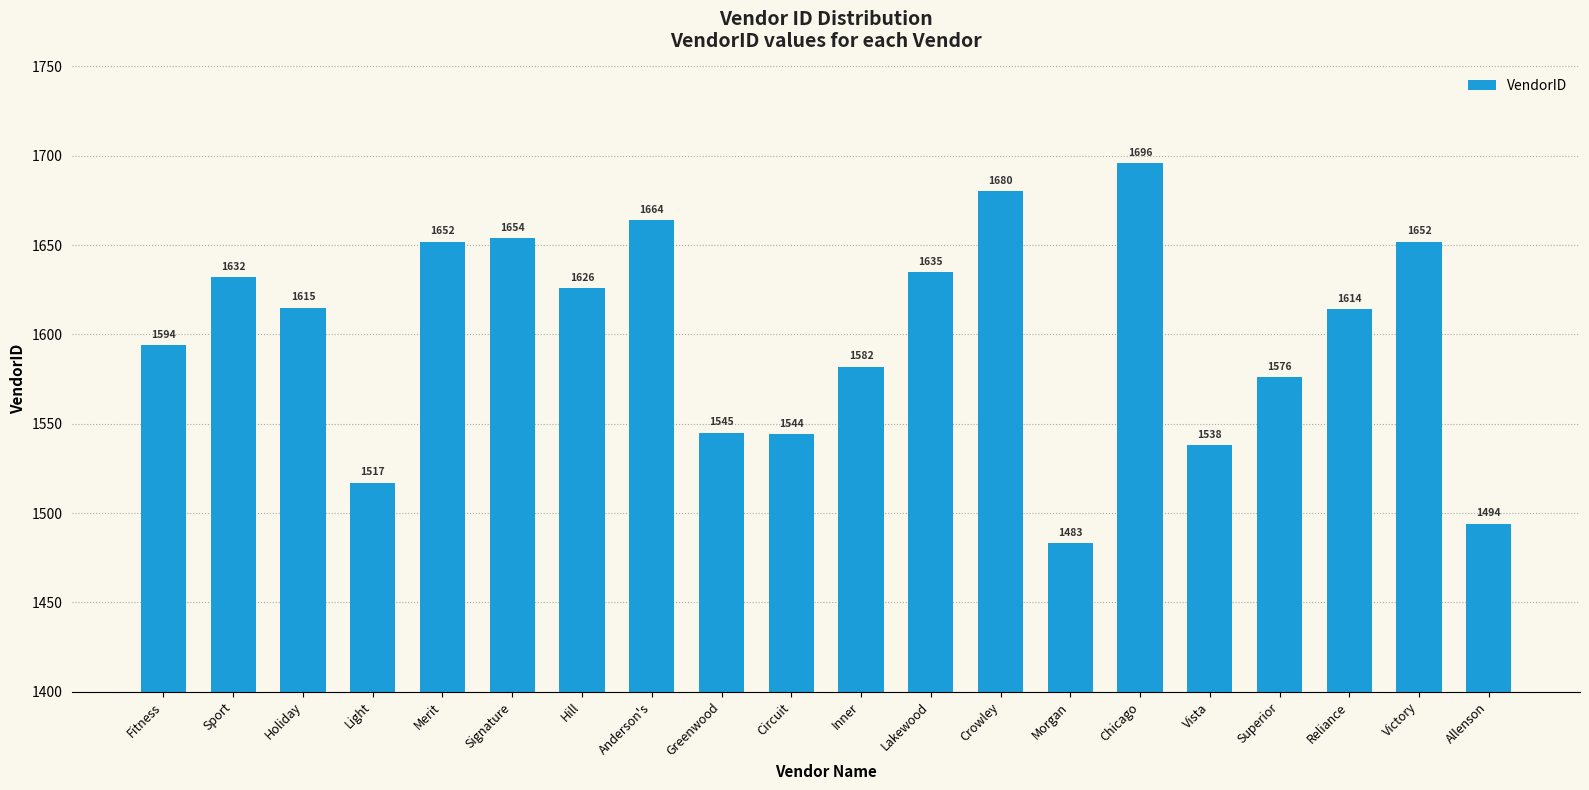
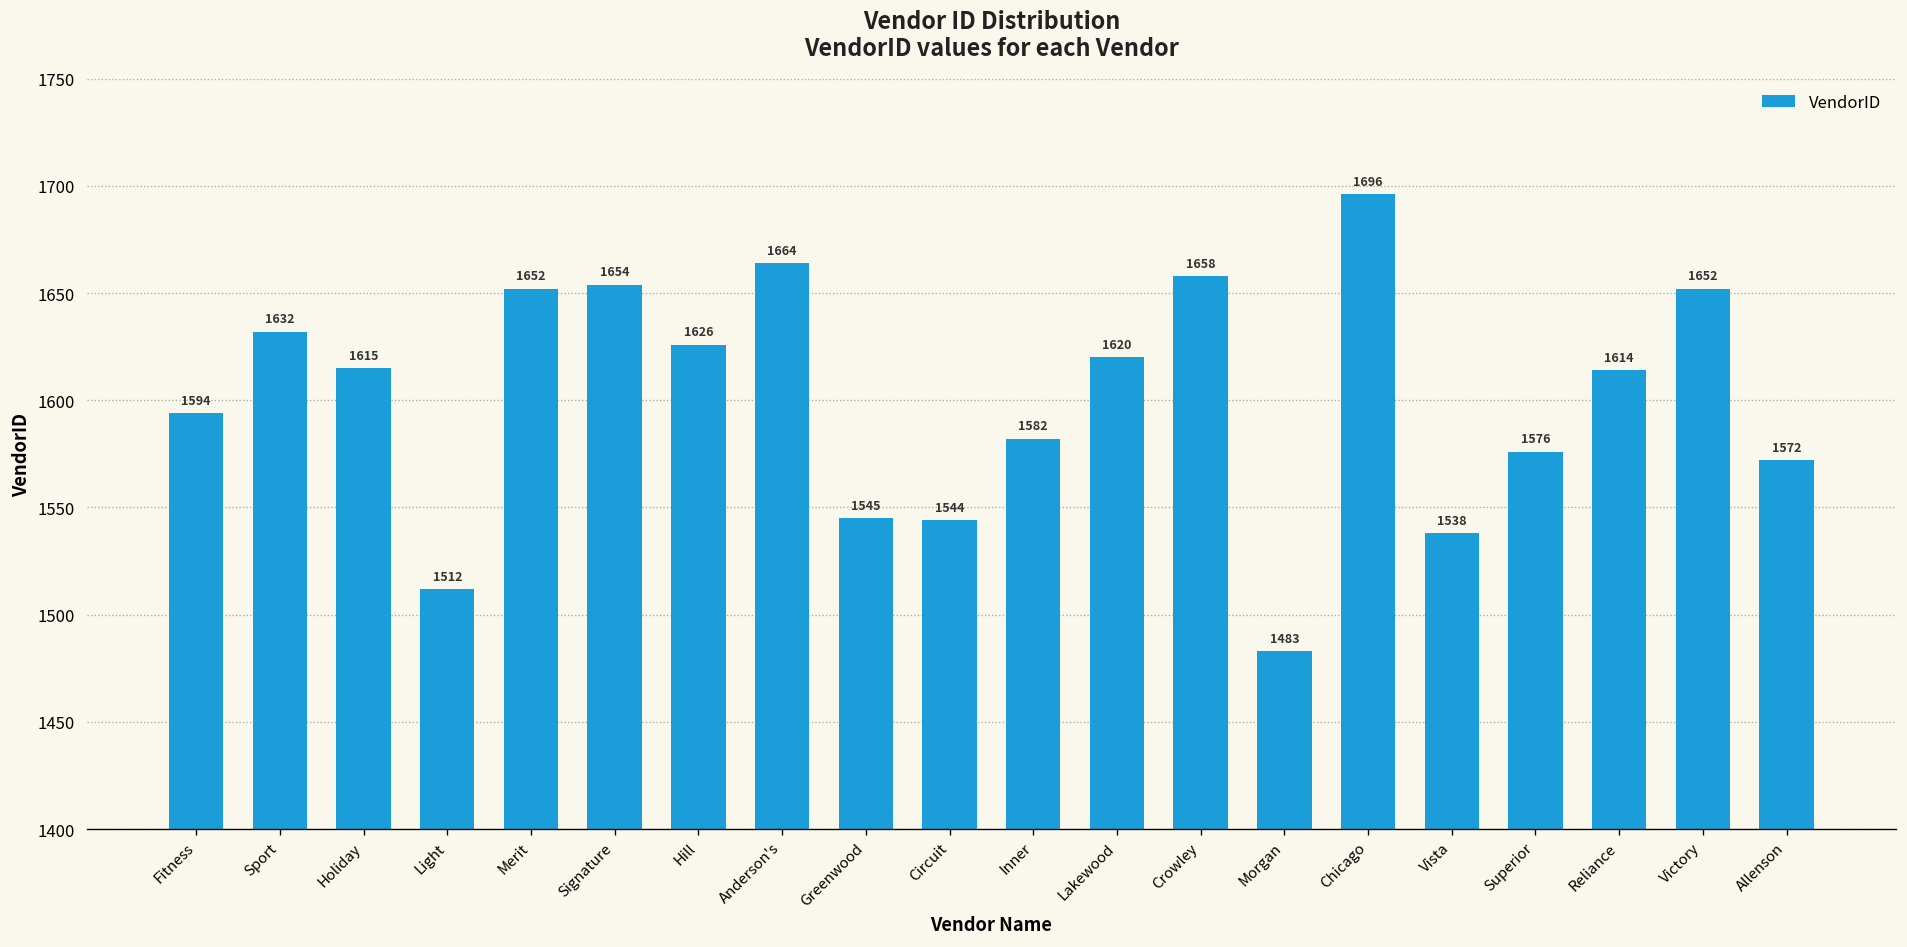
Light: 1517 -> 1512
Lakewood: 1635 -> 1620
Crowley: 1680 -> 1658
Allenson: 1494 -> 1572
